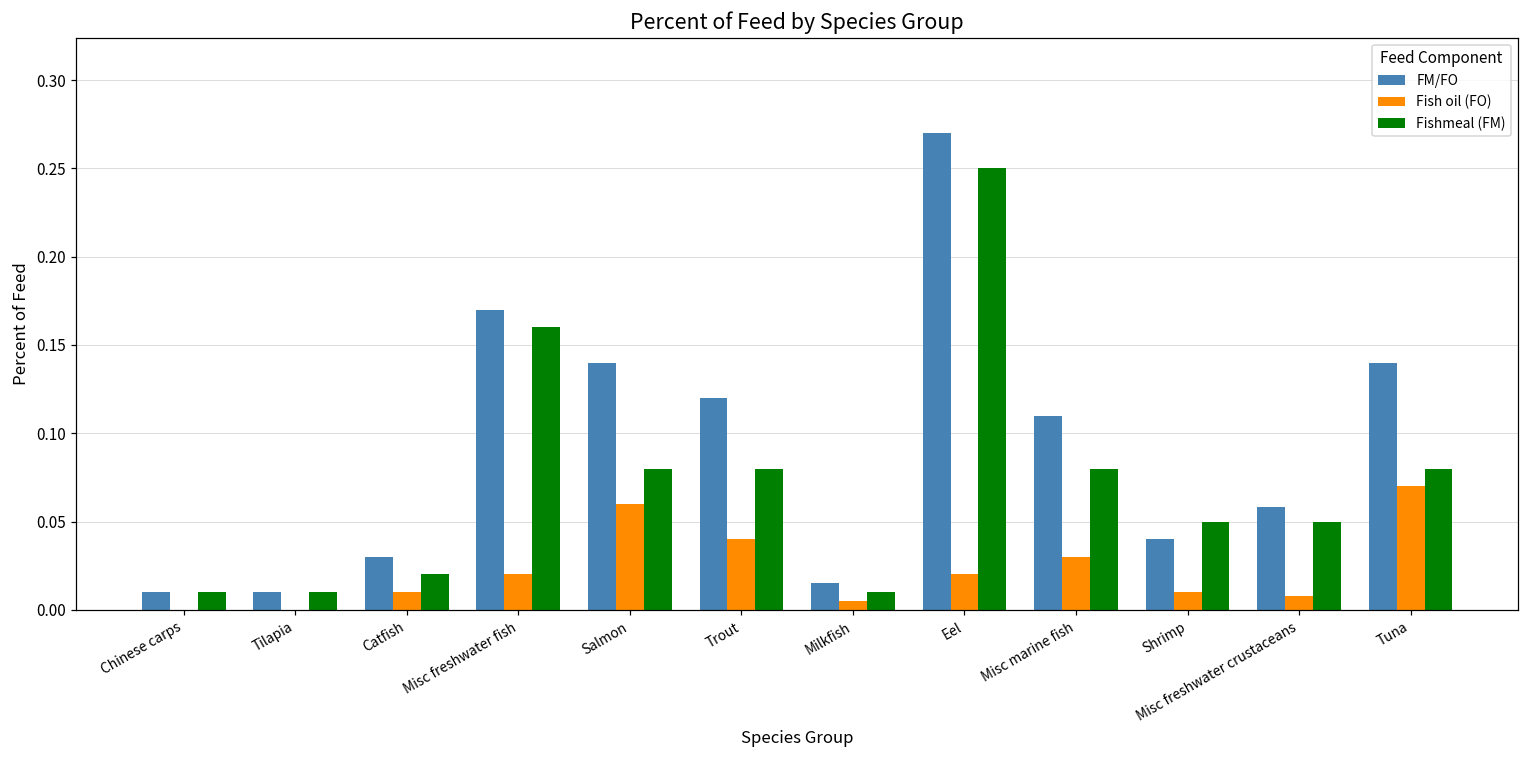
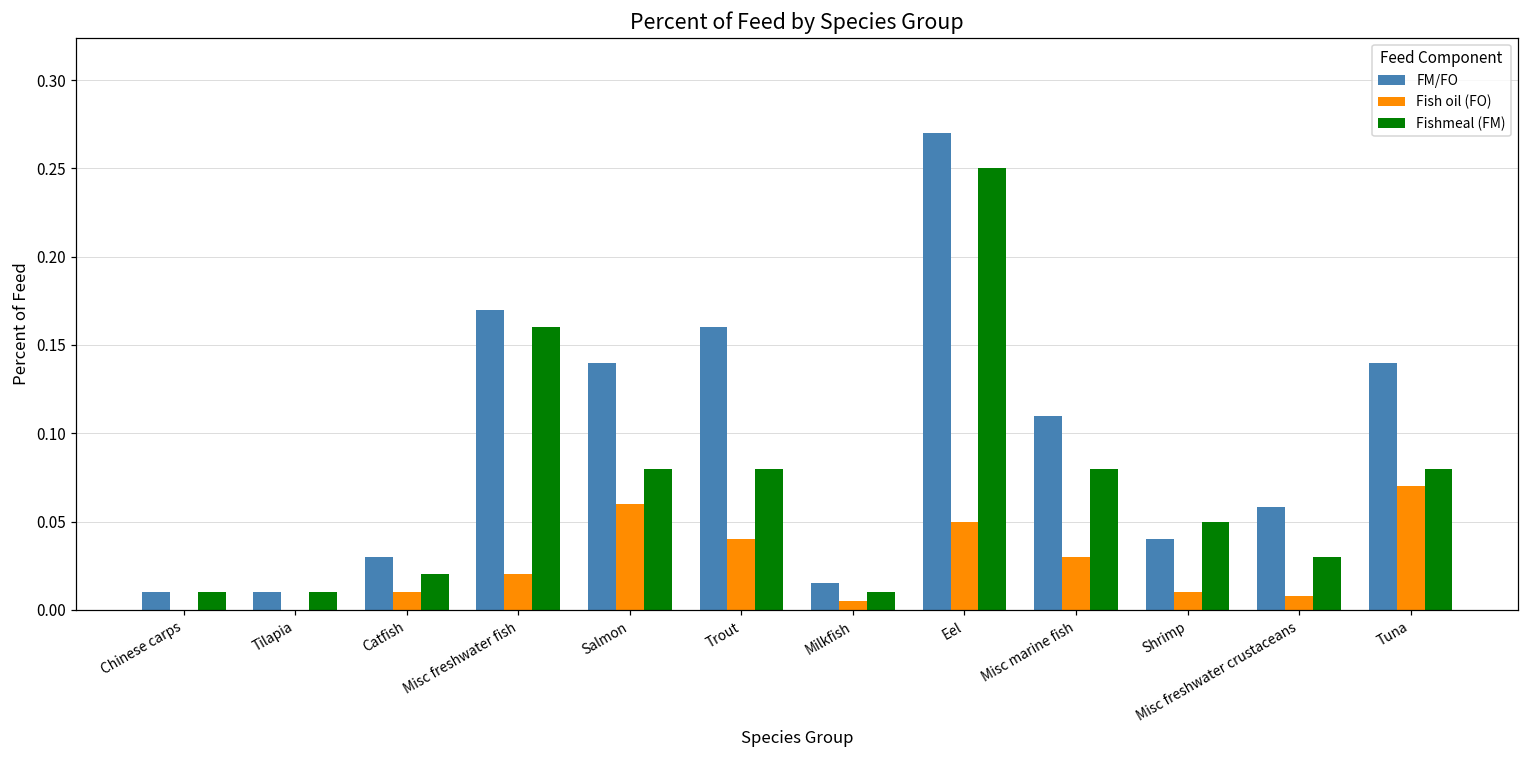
FM/FO, Trout: 0.12 -> 0.16
Fish oil (FO), Eel: 0.02 -> 0.05
Fishmeal (FM), Misc freshwater crustaceans: 0.05 -> 0.03
